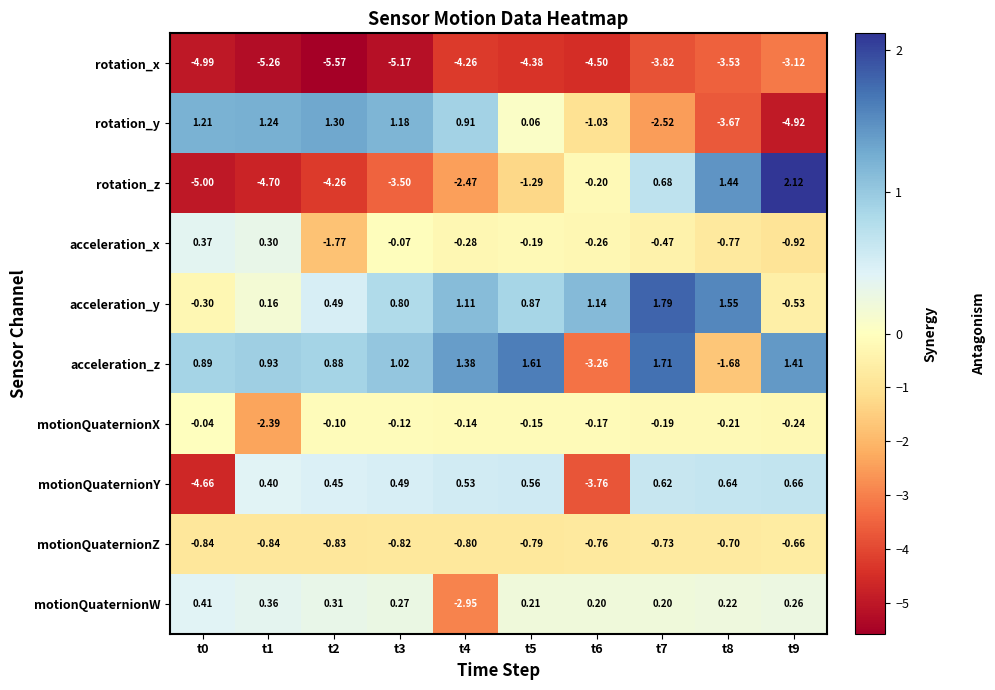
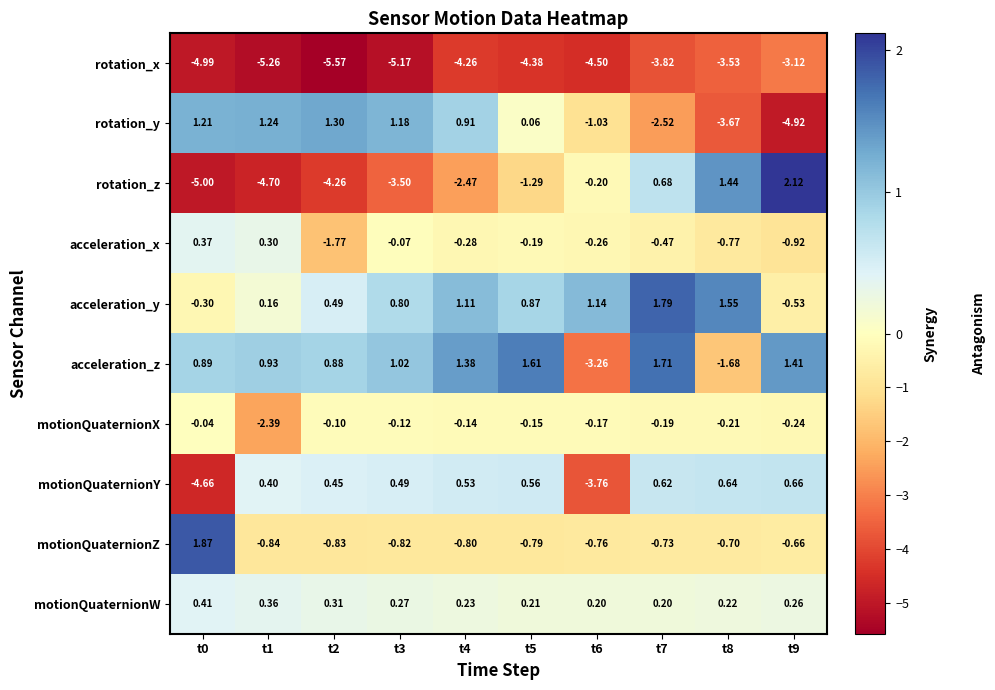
motionQuaternionZ, t0: -0.84 -> 1.87
motionQuaternionW, t4: -2.95 -> 0.23
